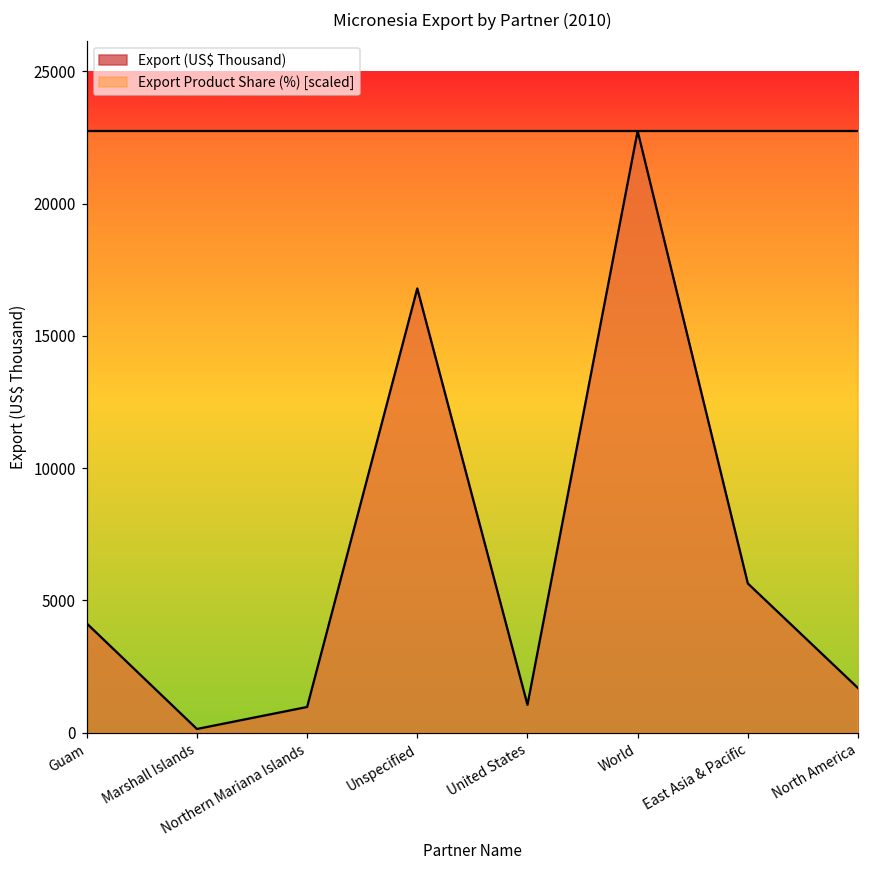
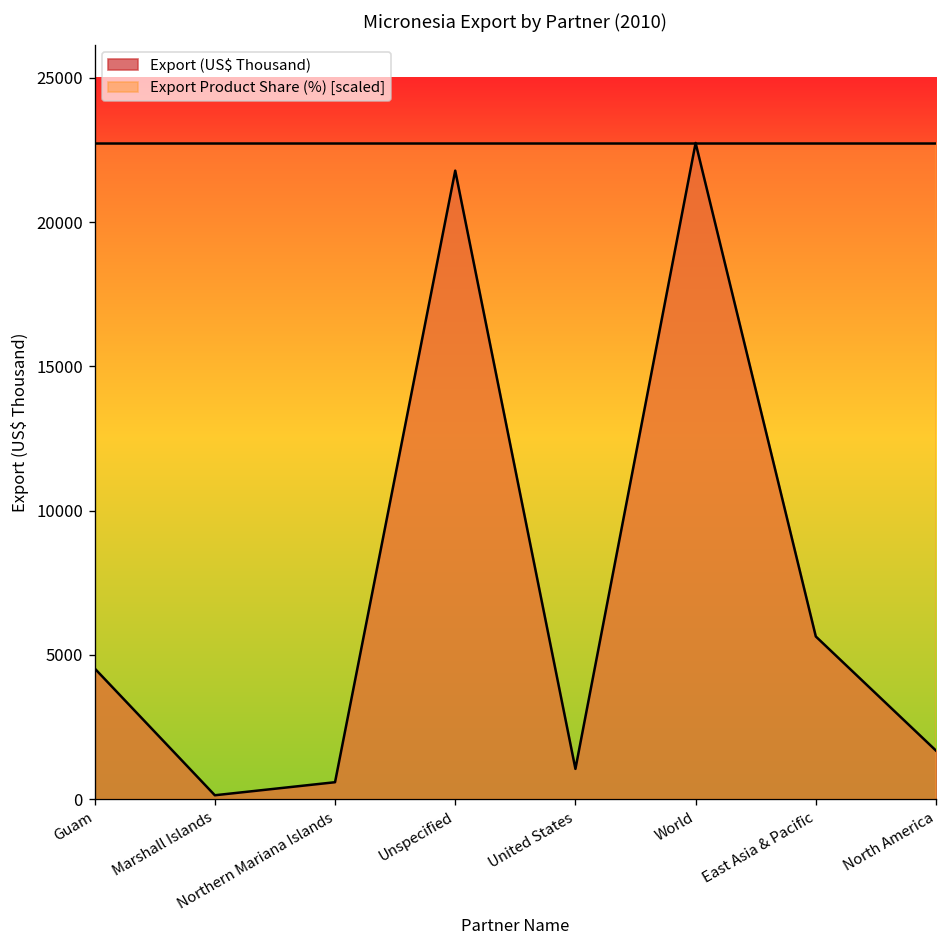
Export (US$ Thousand), Guam: 4100 -> 4500
Export (US$ Thousand), Northern Mariana Islands: 1000 -> 600
Export (US$ Thousand), Unspecified: 16800 -> 21800
